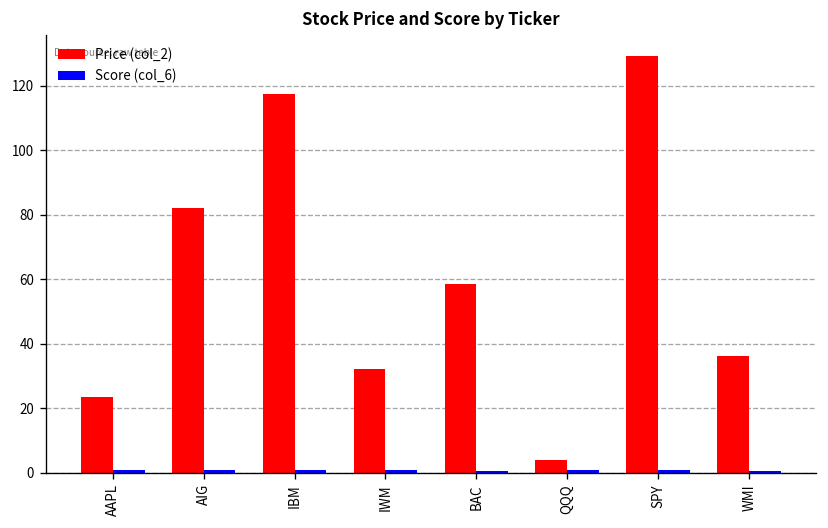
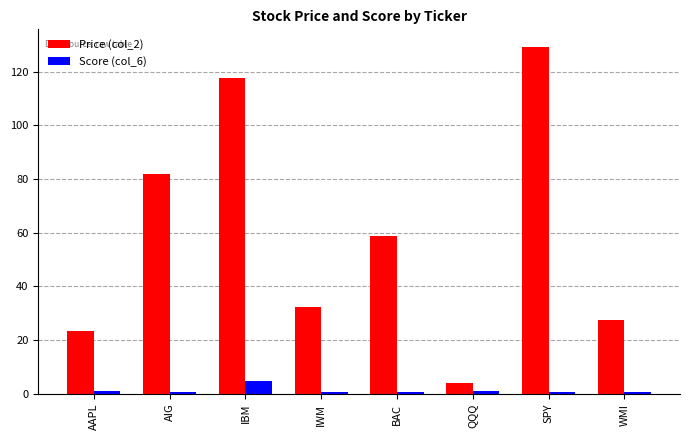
Score (col_6), IBM: 1 -> 5
Price (col_2), WMI: 36 -> 28
